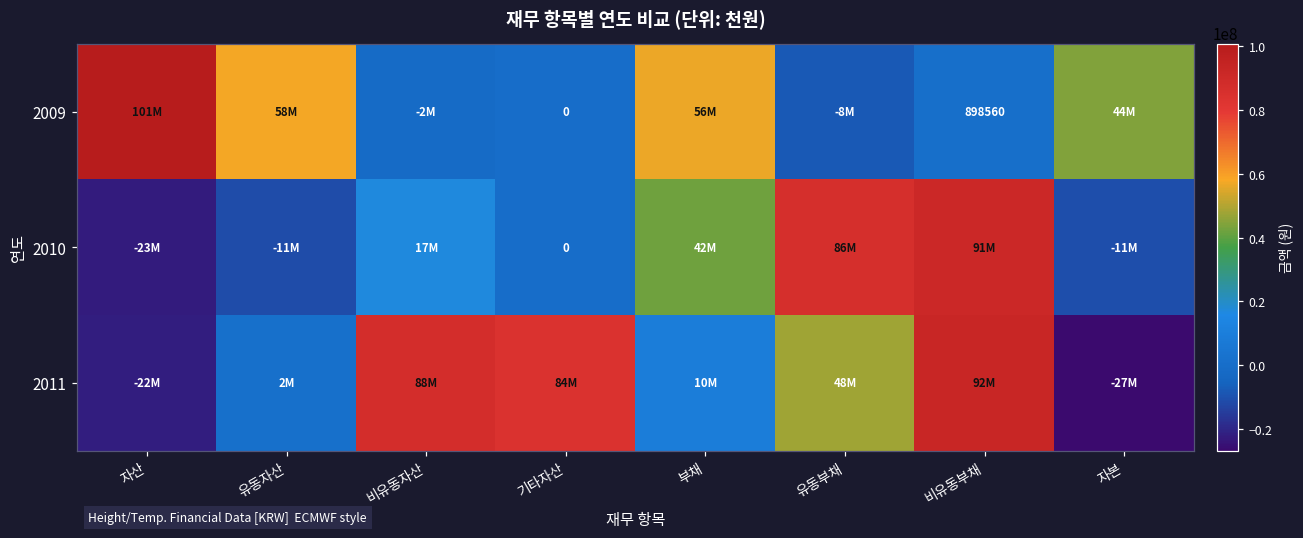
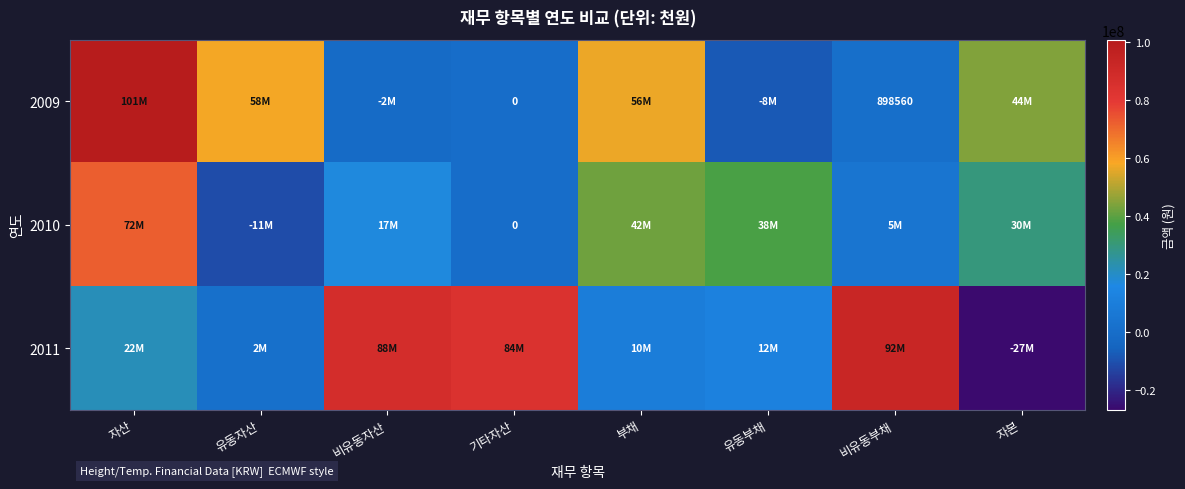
2010, 자산: -23M -> 72M
2010, 유동부채: 86M -> 38M
2010, 비유동부채: 91M -> 5M
2010, 자본: -11M -> 30M
2011, 자산: -22M -> 22M
2011, 유동부채: 48M -> 12M
